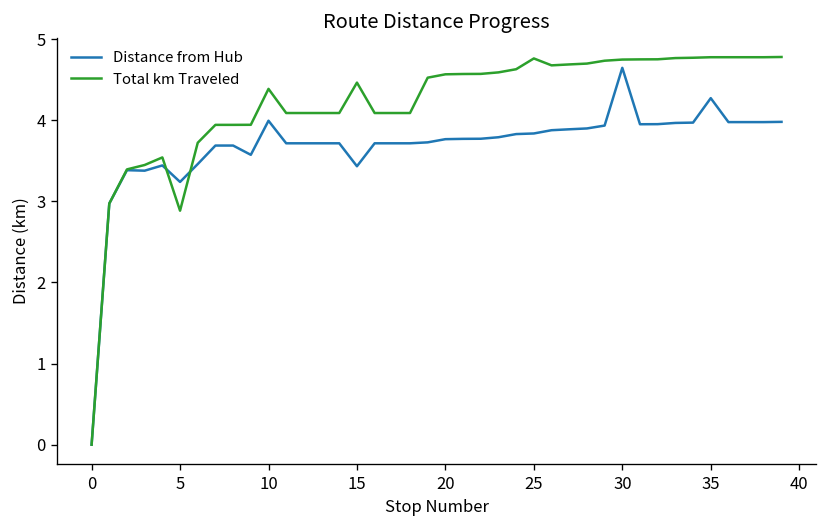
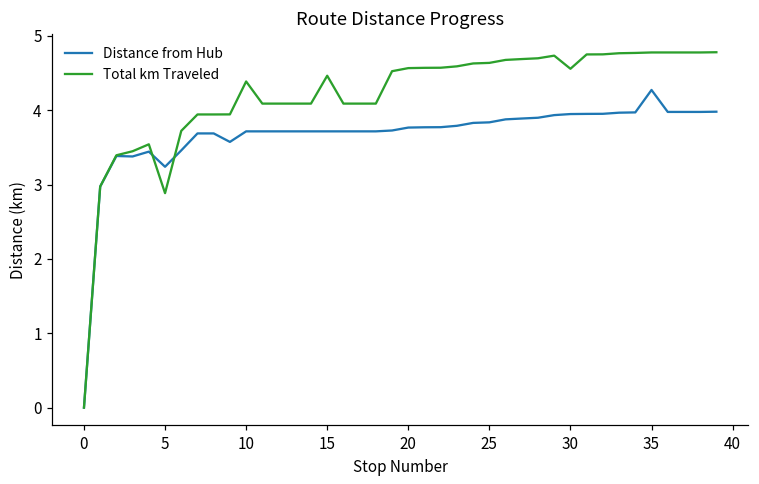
Distance from Hub, 10: 4.0 -> 3.7
Distance from Hub, 15: 3.4 -> 3.7
Total km Traveled, 25: 4.8 -> 4.6
Distance from Hub, 30: 4.6 -> 3.9
Total km Traveled, 30: 4.7 -> 4.6
